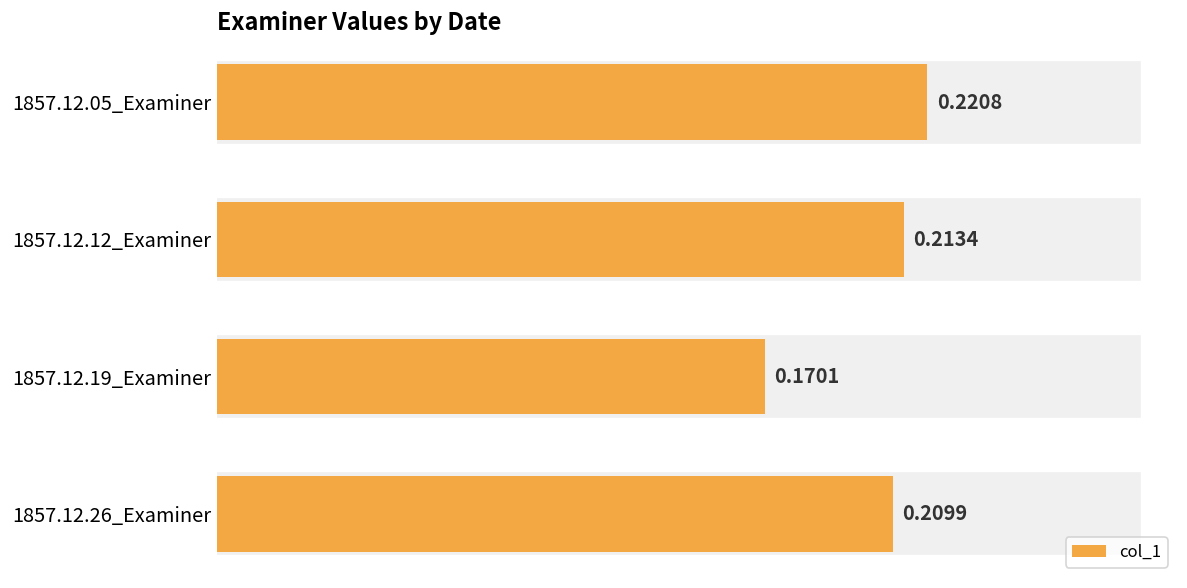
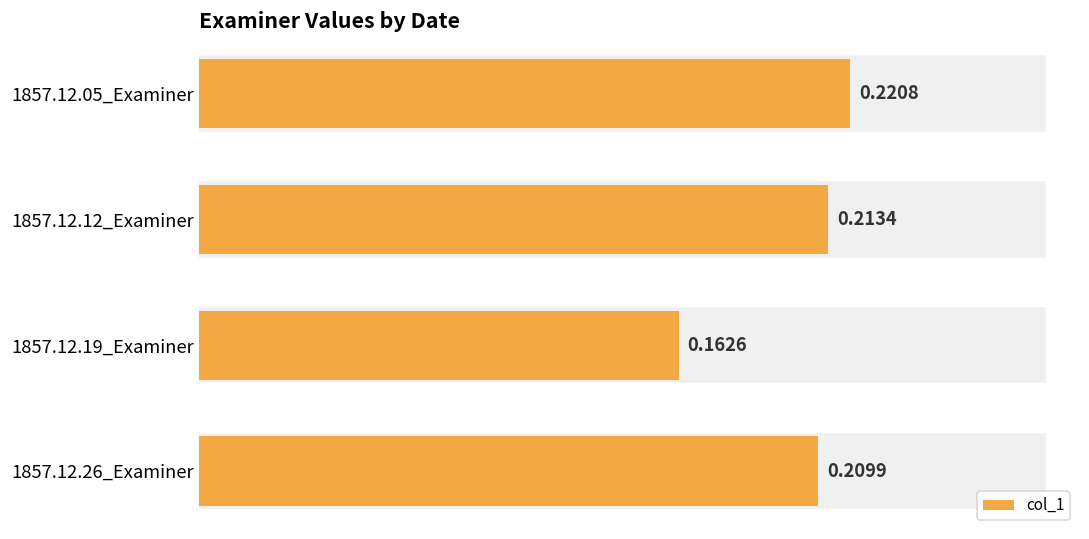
1857.12.19_Examiner: 0.1701 -> 0.1626
